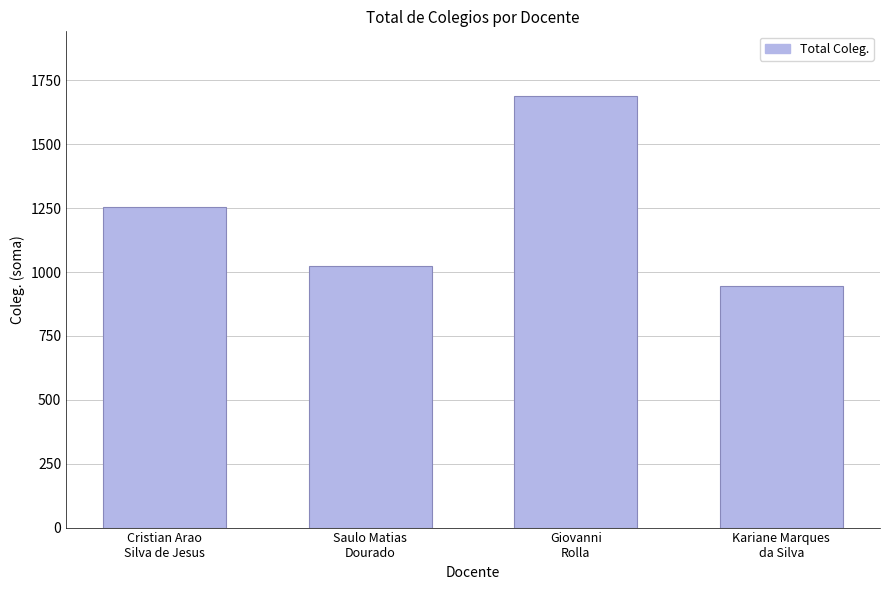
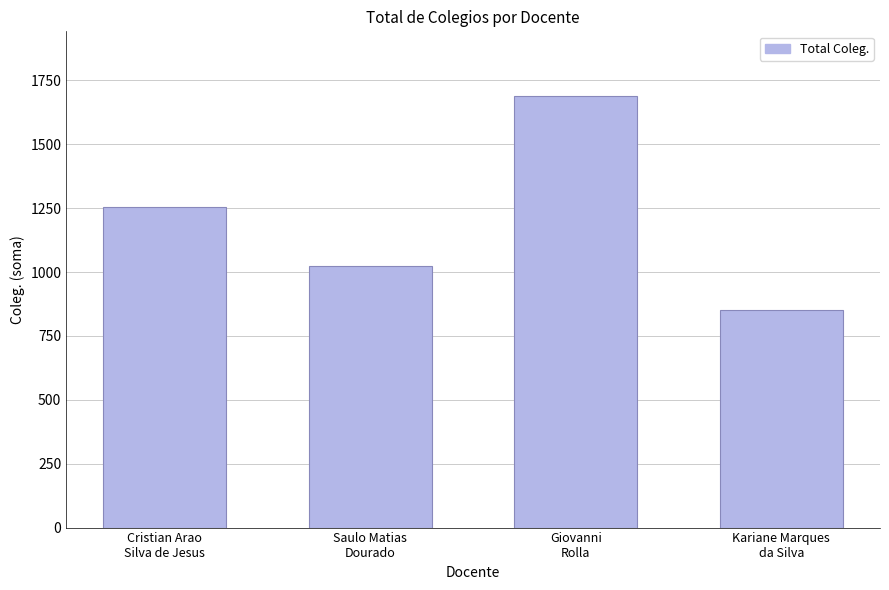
Kariane Marques da Silva: 950 -> 850
